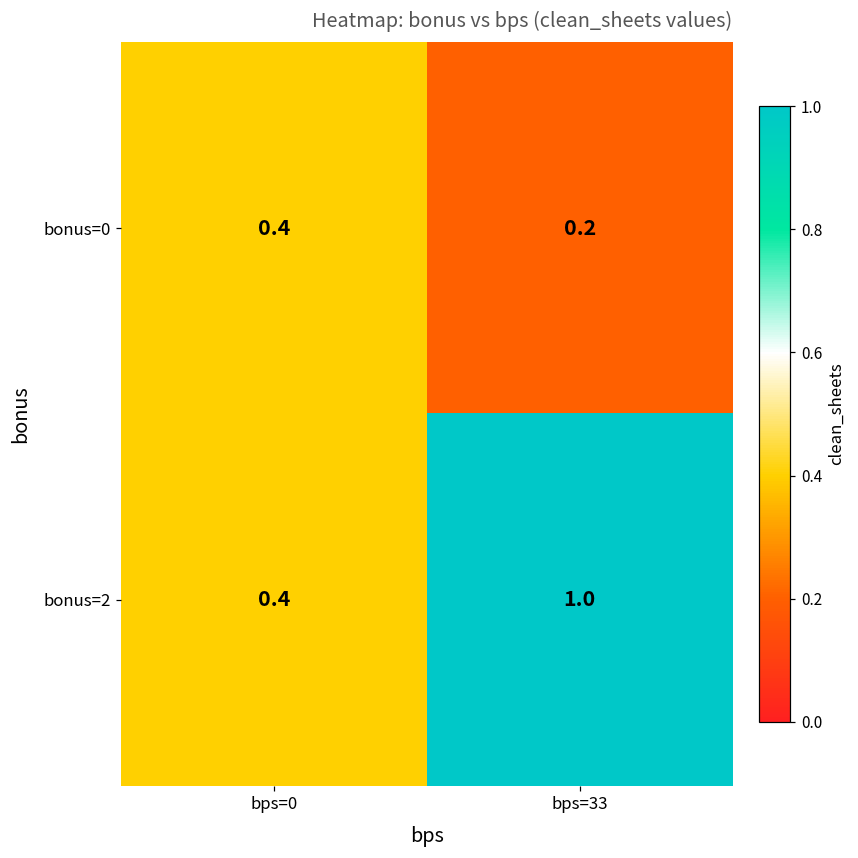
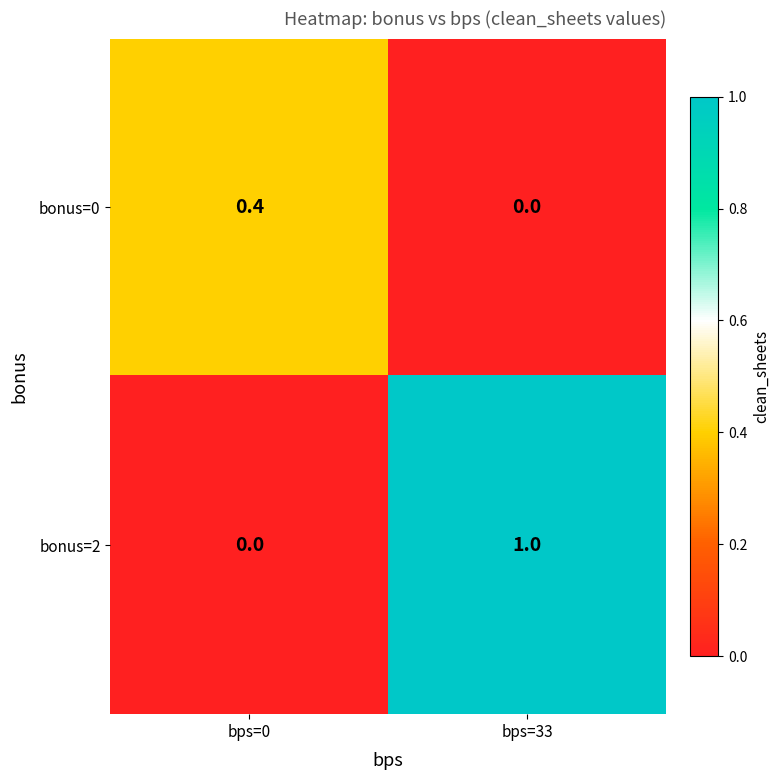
bonus=0, bps=33: 0.2 -> 0.0
bonus=2, bps=0: 0.4 -> 0.0
